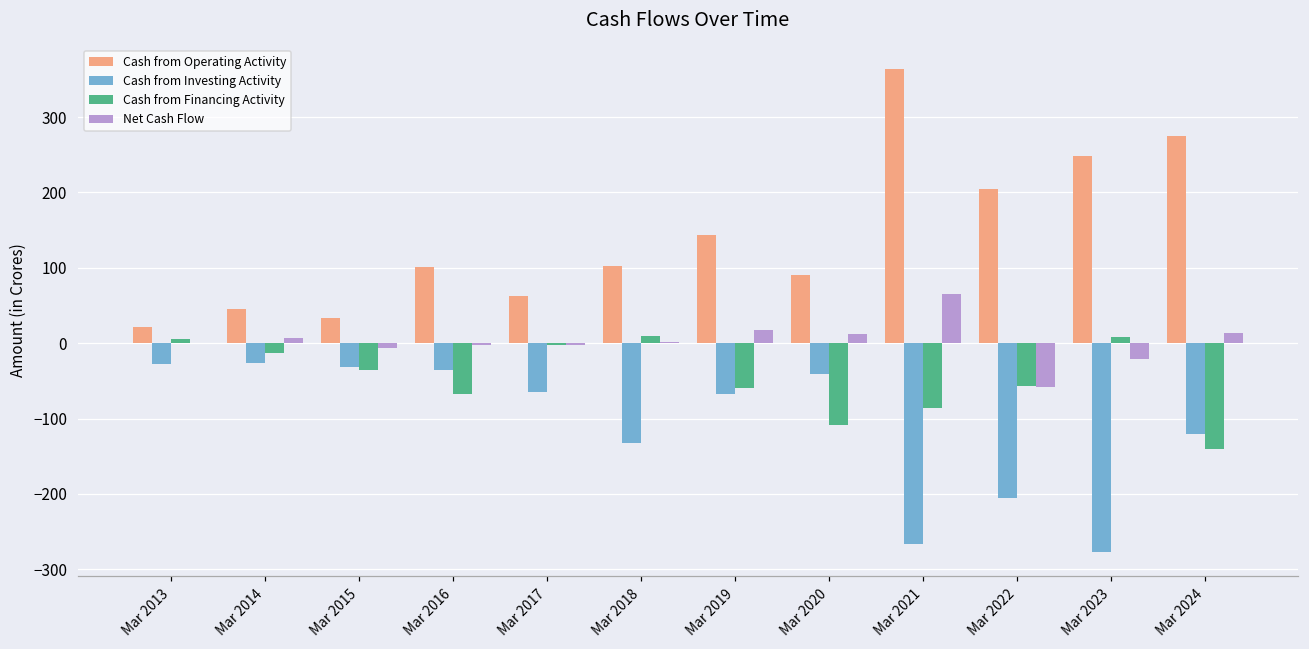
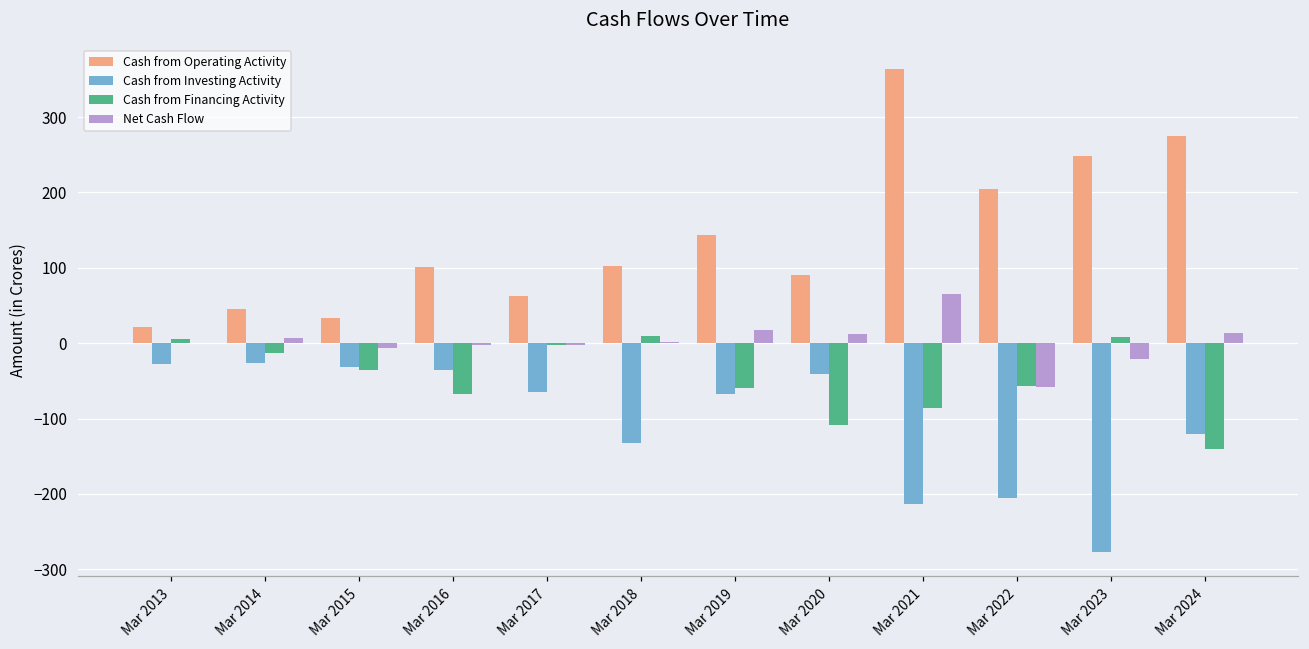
Cash from Investing Activity, Mar 2021: -270 -> -210
